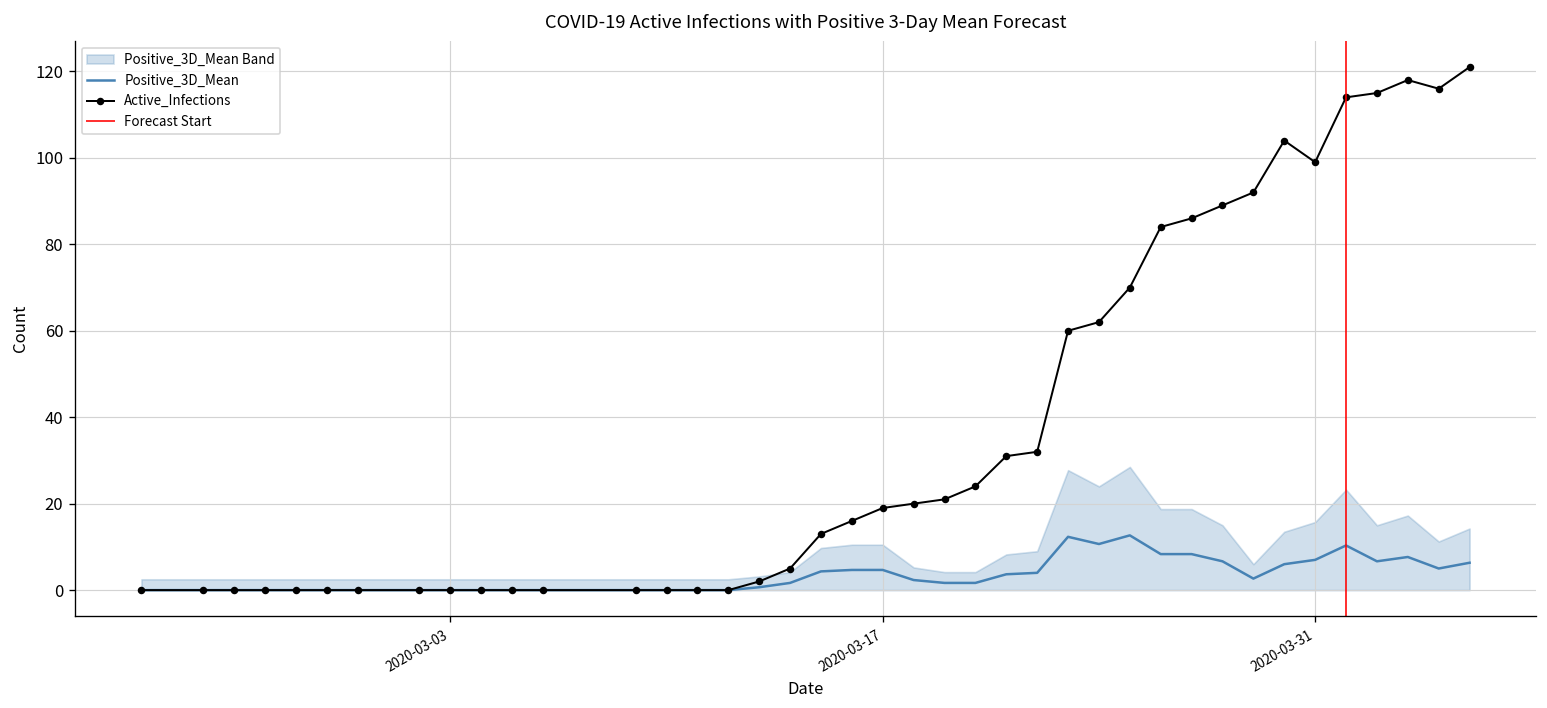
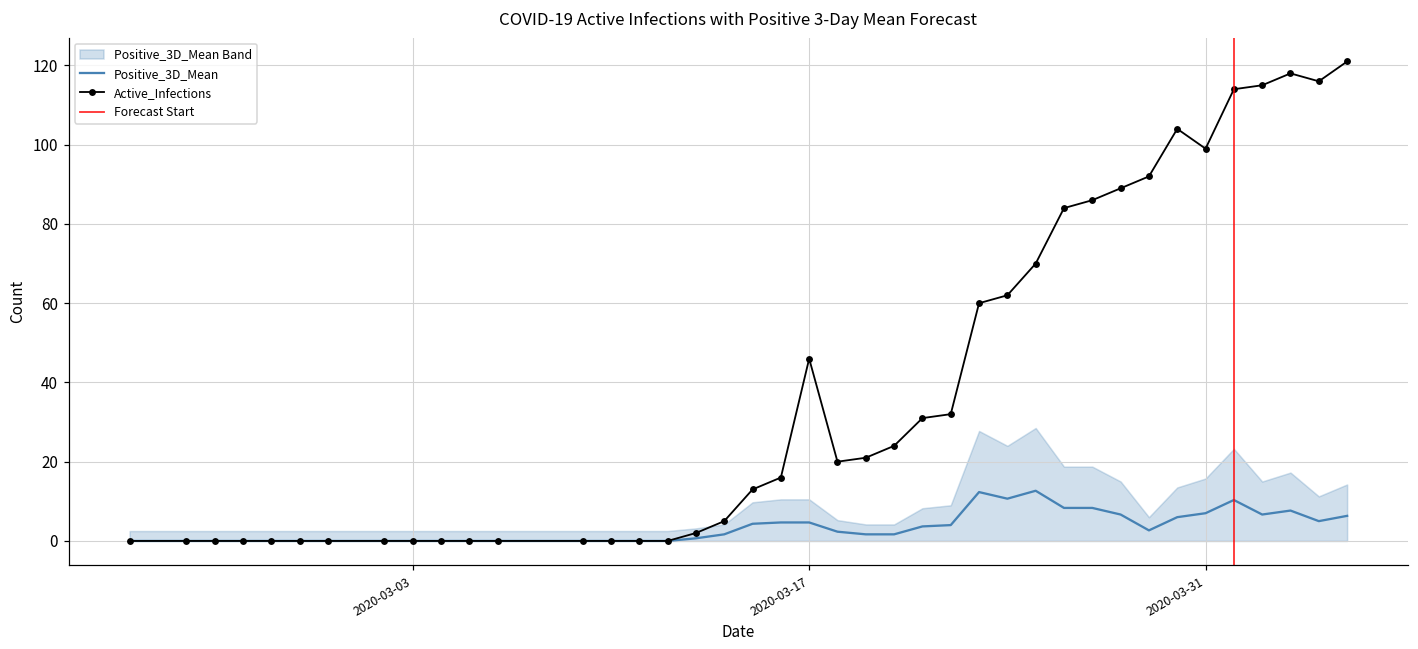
Active_Infections, 2020-03-17: 19 -> 46
